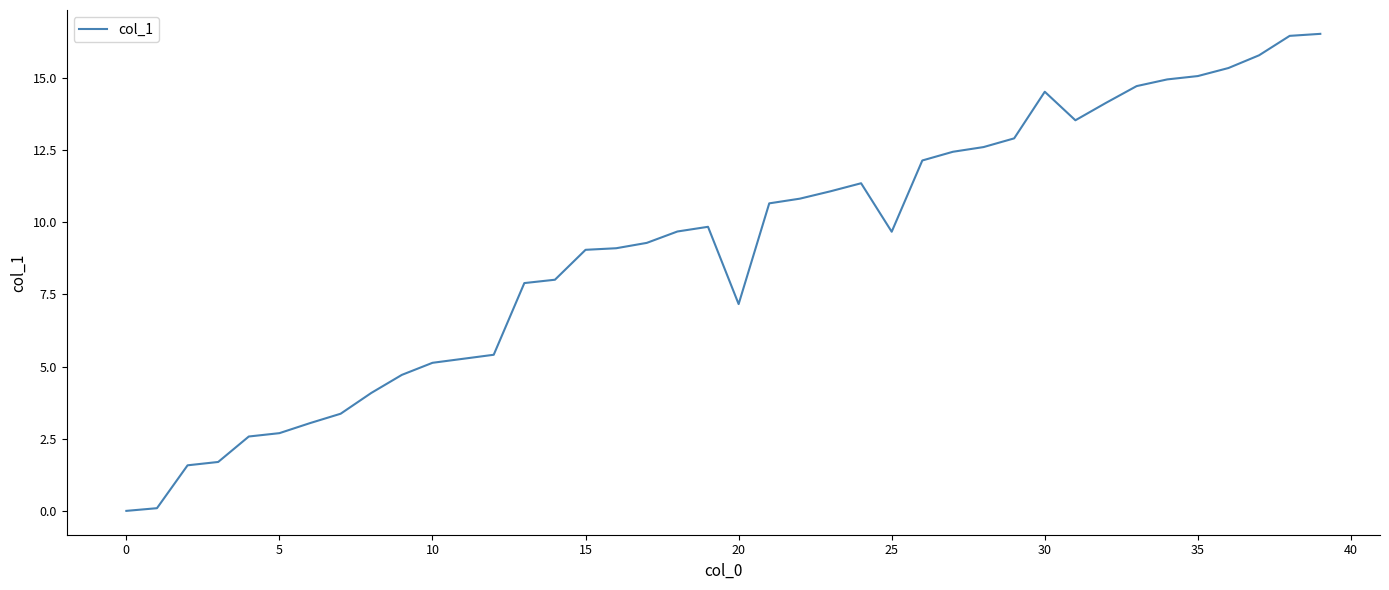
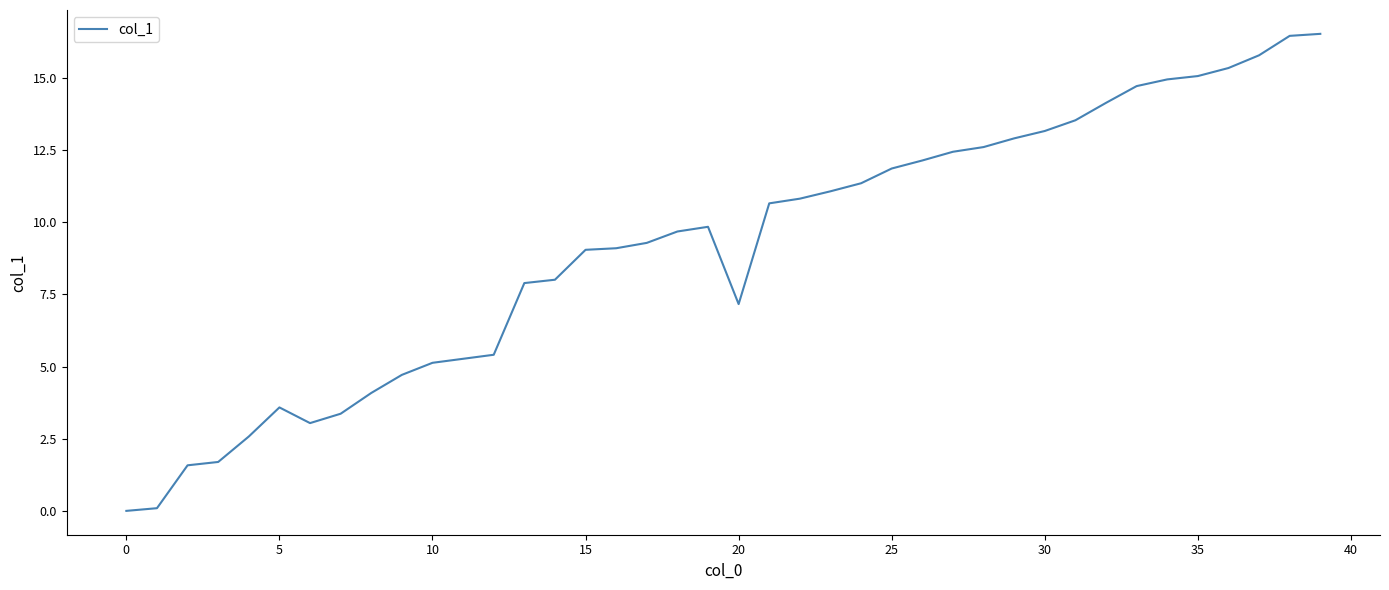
5: 2.7 -> 3.6
25: 9.7 -> 11.9
30: 14.5 -> 13.2
